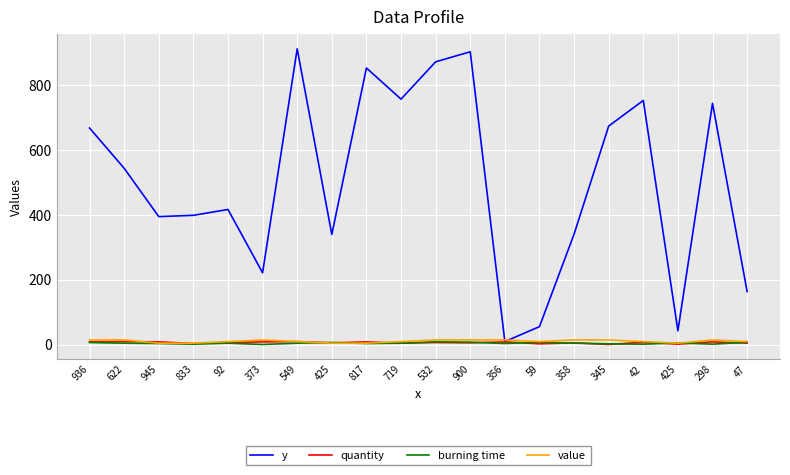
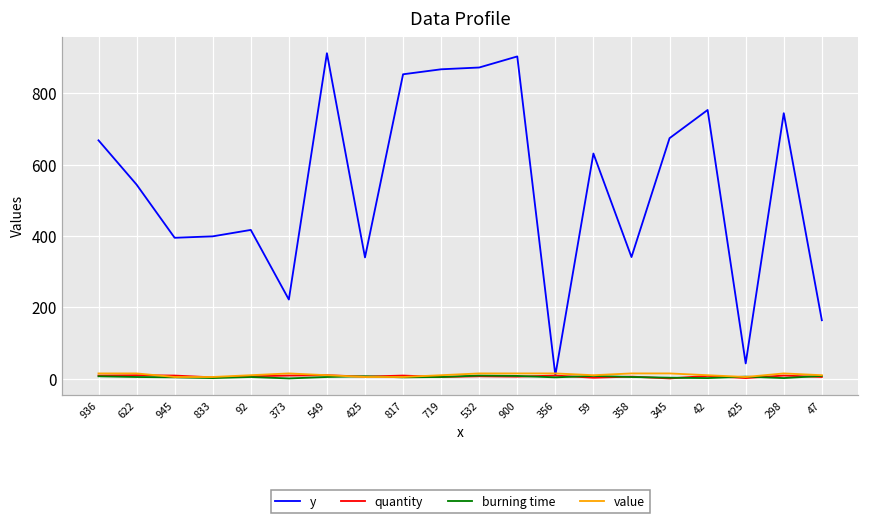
y, 719: 760 -> 870
y, 59: 60 -> 630
